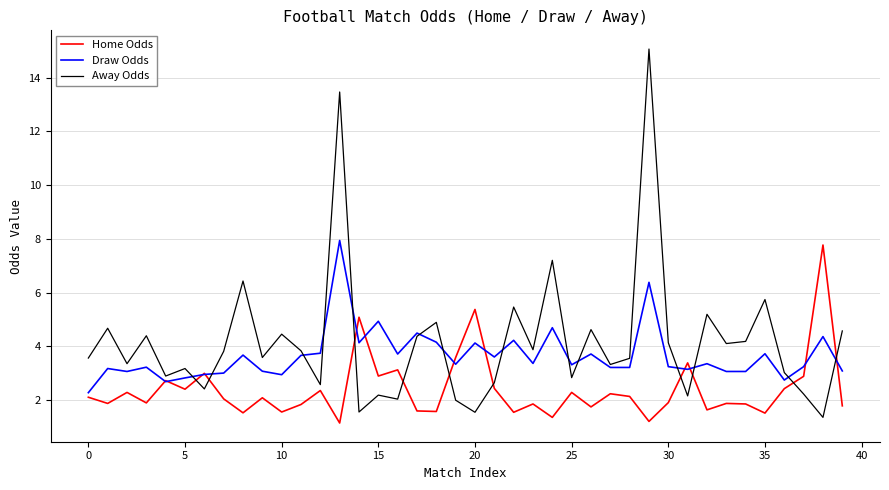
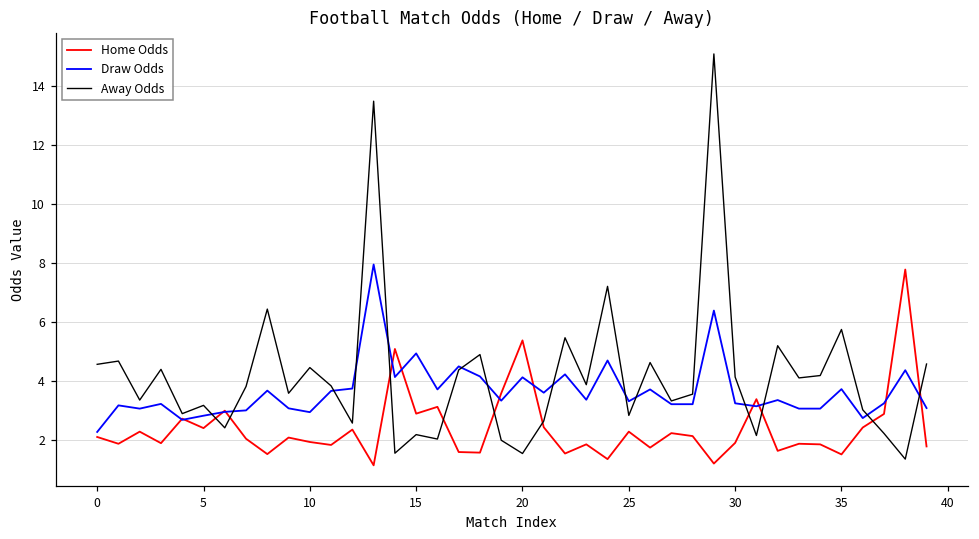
Away Odds, 0: 3.6 -> 4.6
Home Odds, 10: 1.6 -> 1.9
